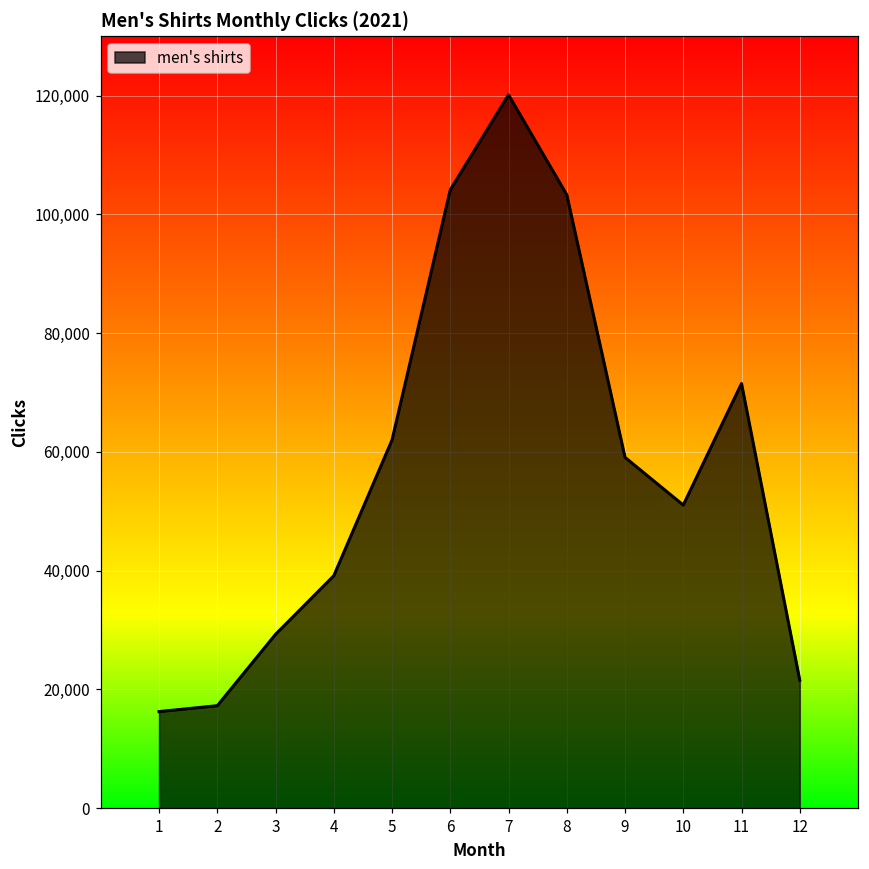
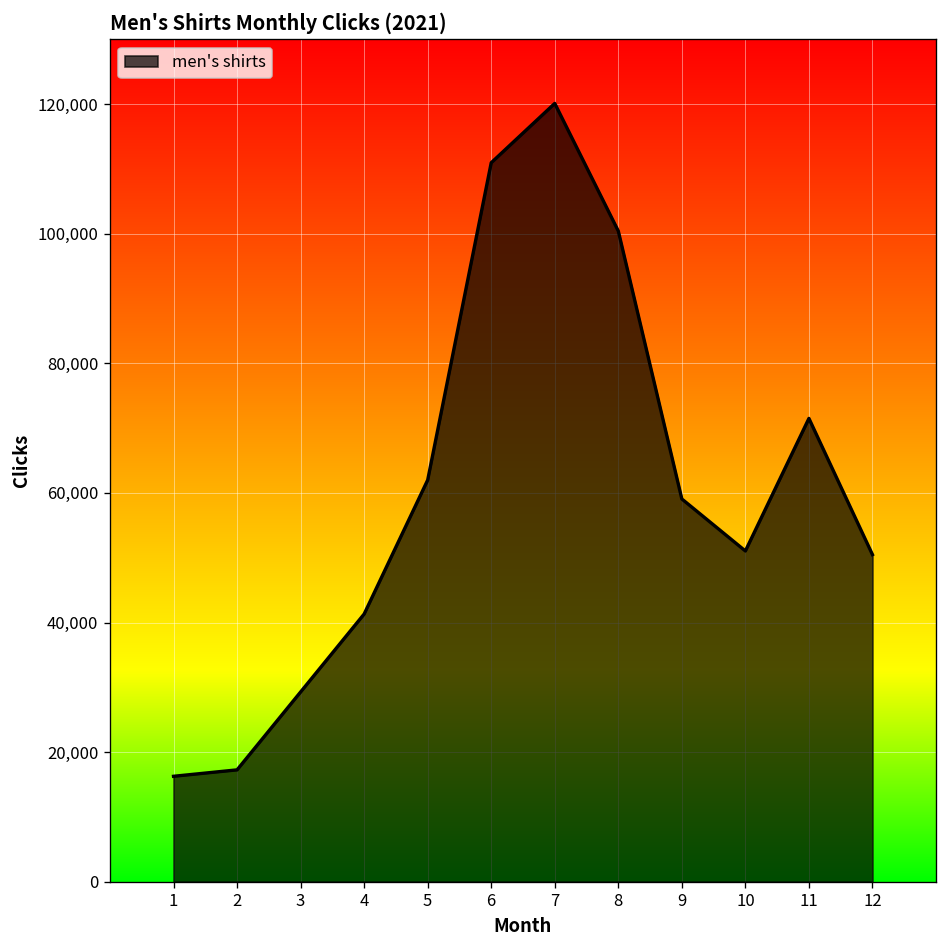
4: 39,000 -> 41,000
6: 104,000 -> 111,000
8: 103,000 -> 100,000
12: 22,000 -> 50,000
